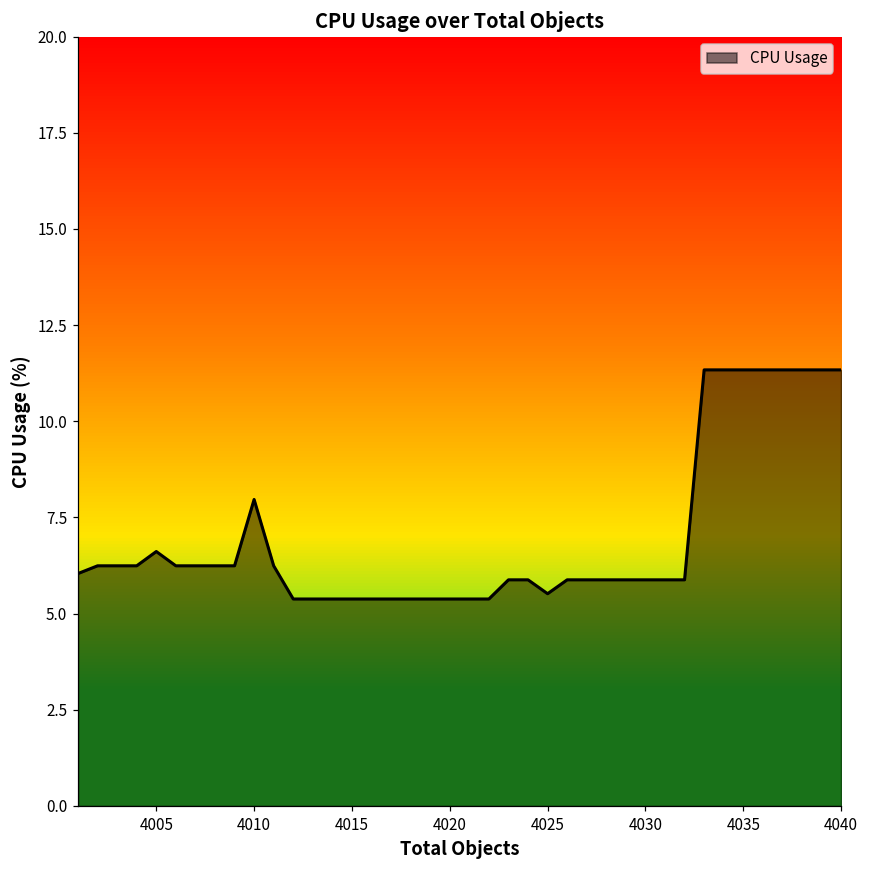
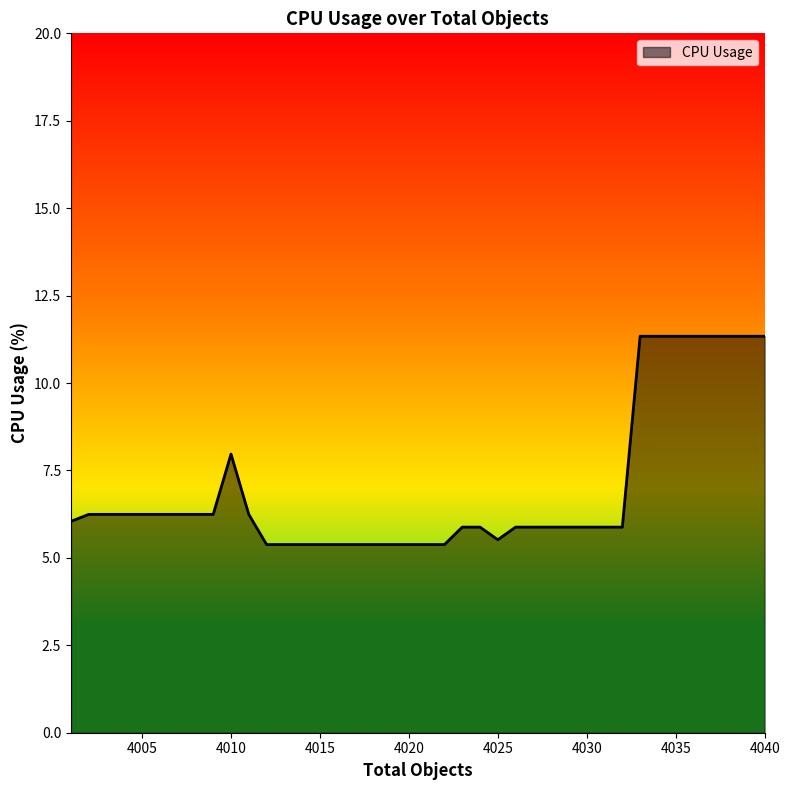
4005: 6.6 -> 6.2
